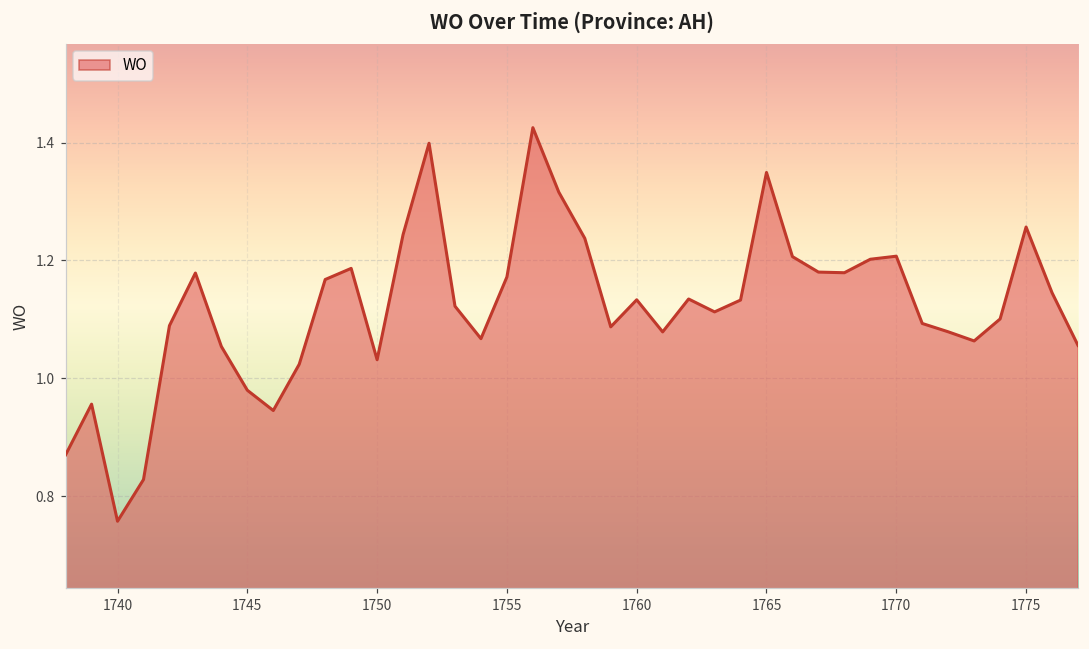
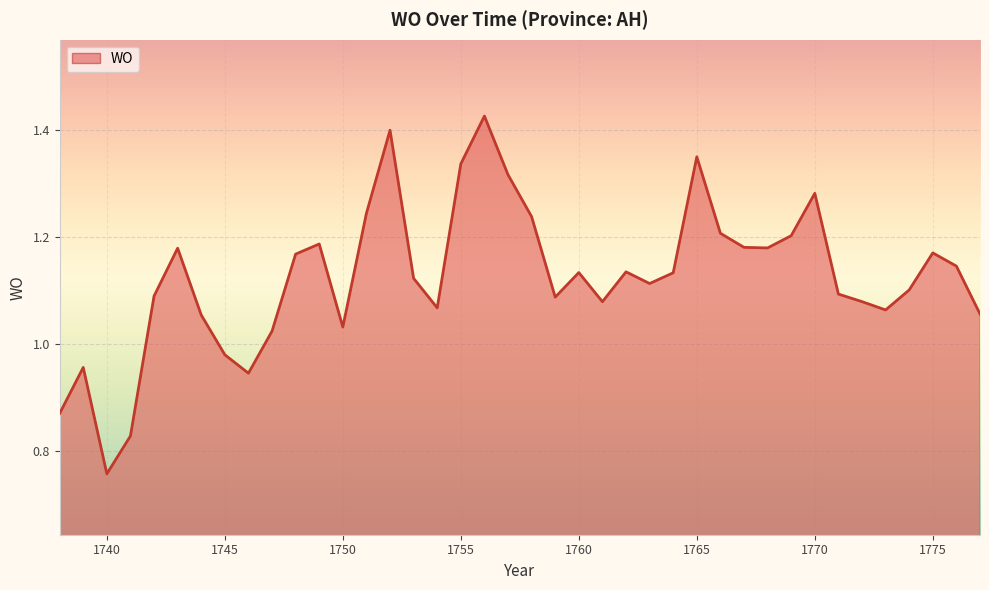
1755: 1.17 -> 1.34
1770: 1.21 -> 1.28
1775: 1.26 -> 1.17
